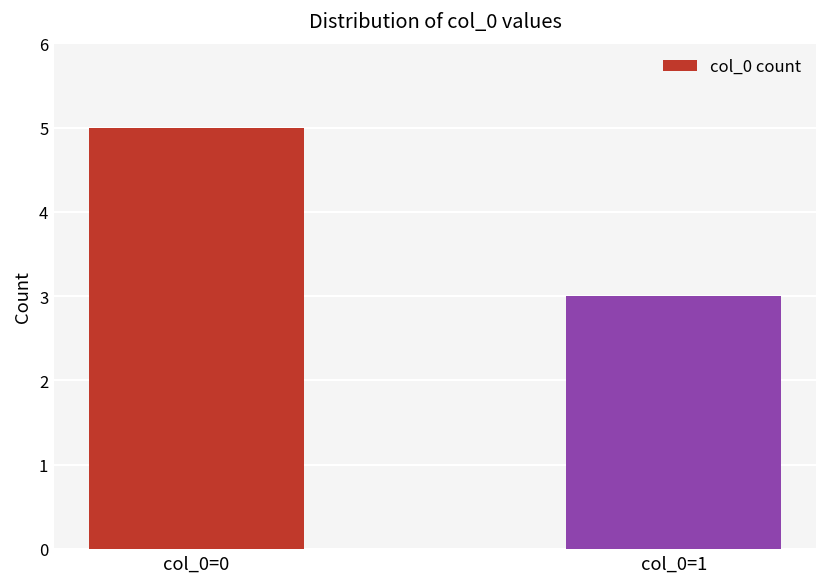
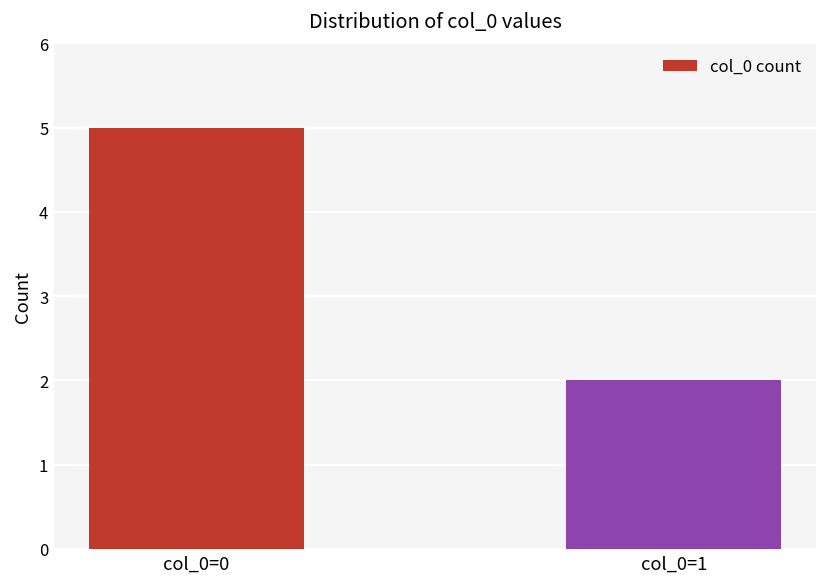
col_0=1: 3 -> 2
